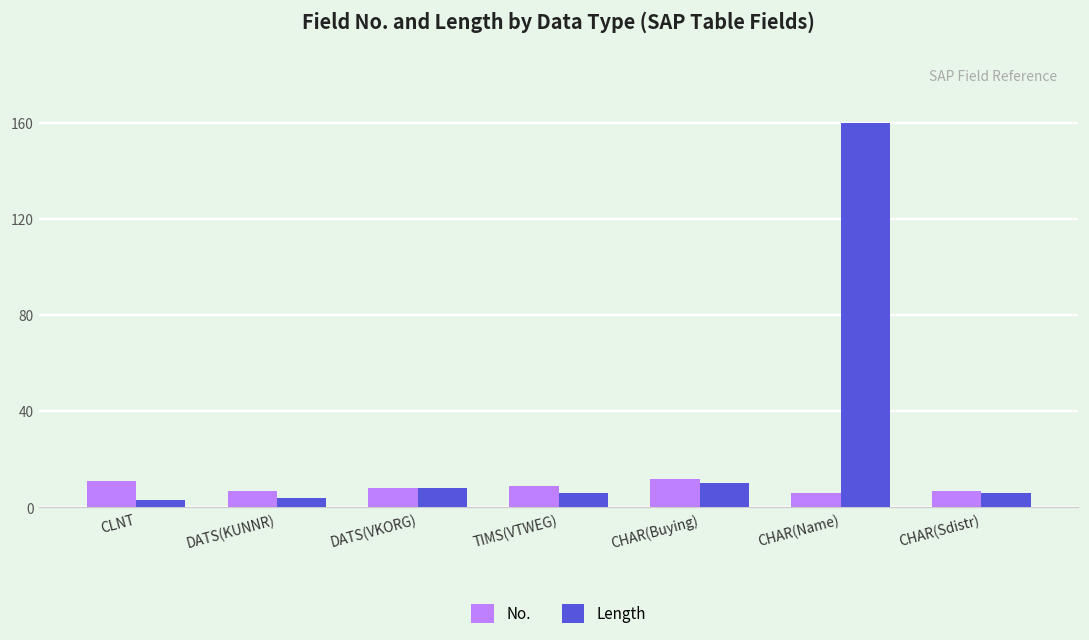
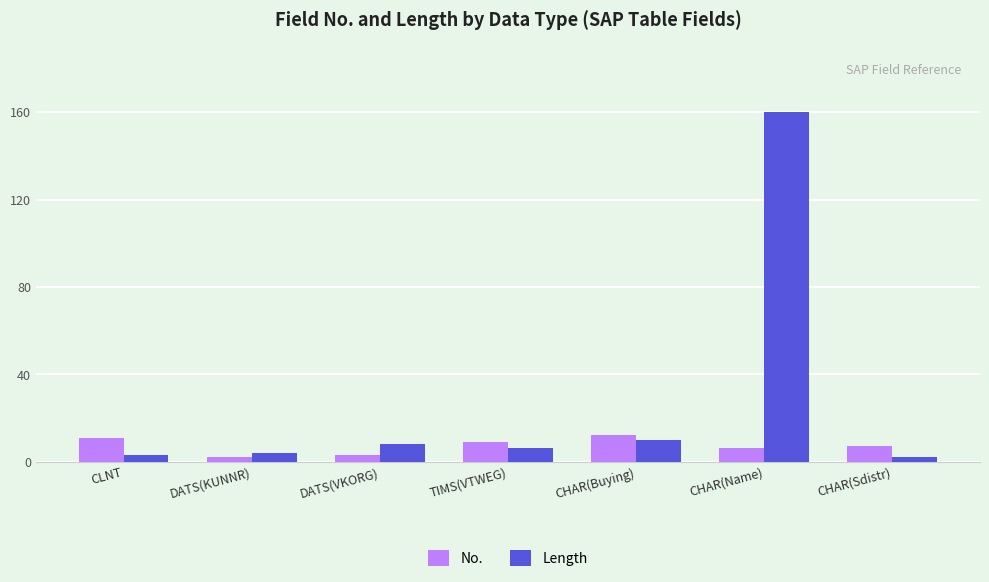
No., DATS(KUNNR): 7 -> 2
No., DATS(VKORG): 8 -> 3
Length, CHAR(Sdistr): 6 -> 2
